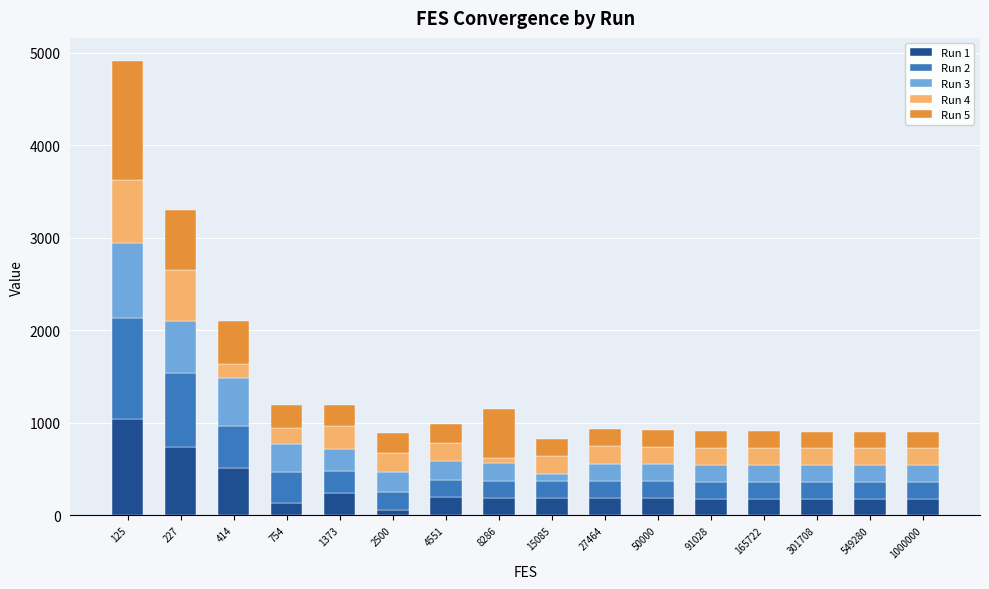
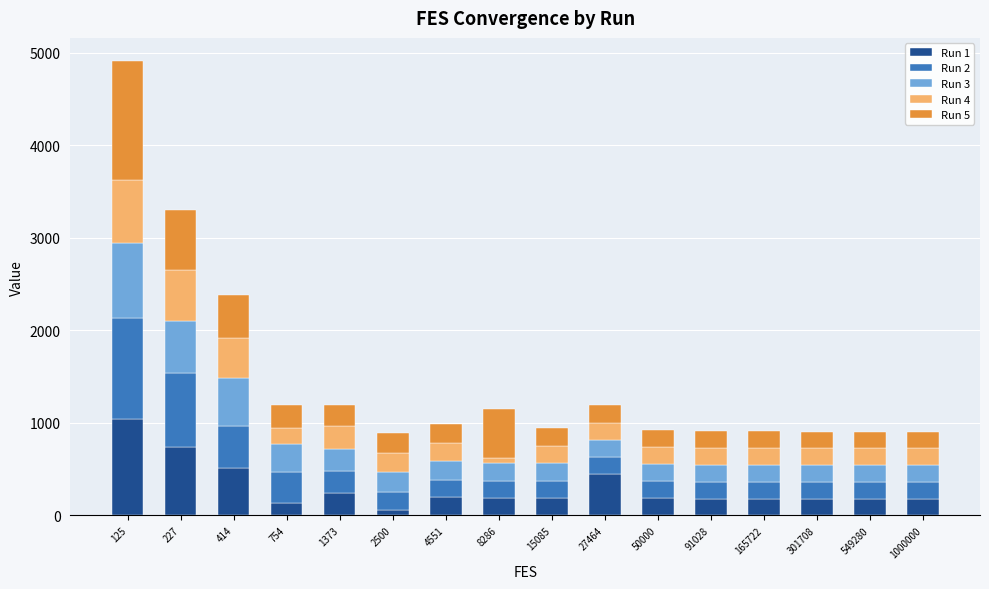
Run 4, 414: 200 -> 400
Run 3, 15085: 100 -> 200
Run 1, 27464: 200 -> 400
